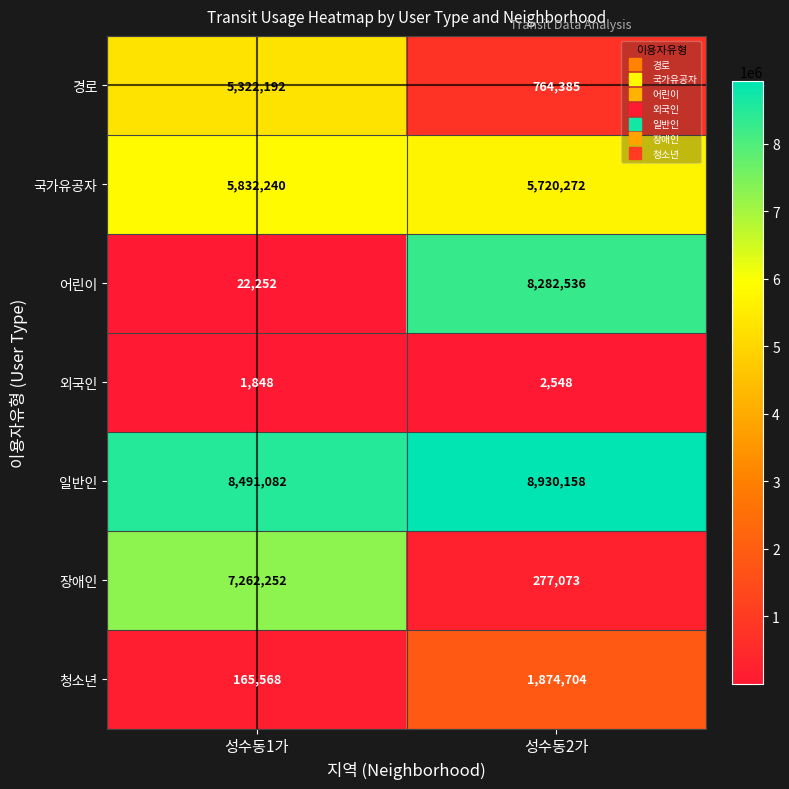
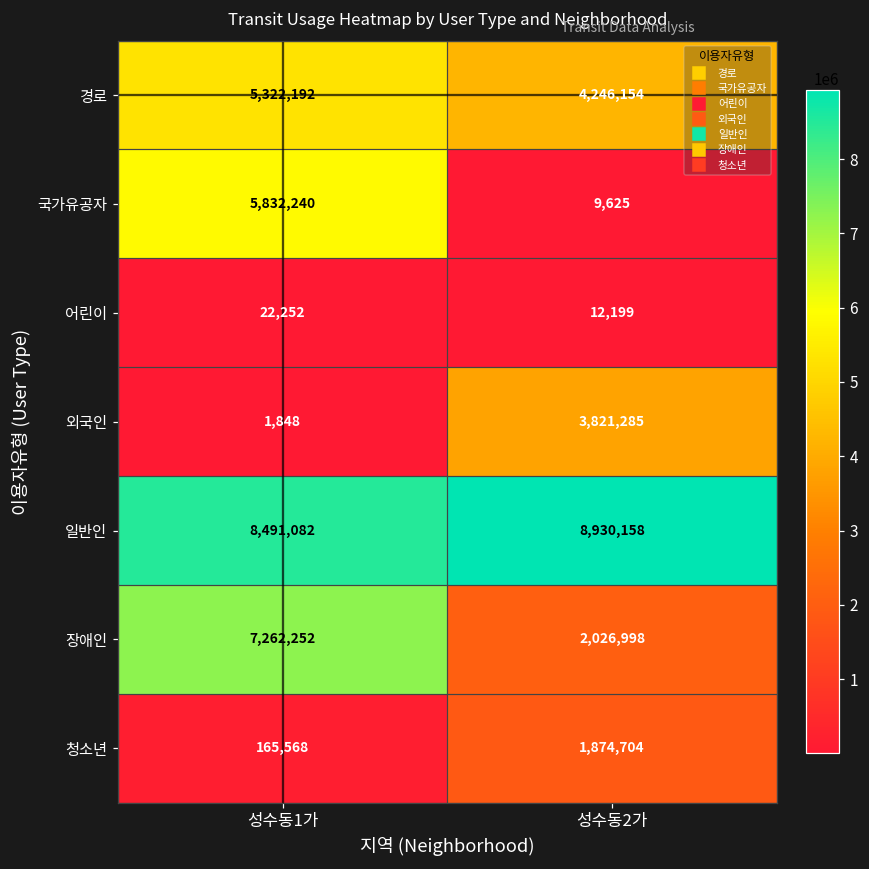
경로, 성수동2가: 764,385 -> 4,246,154
국가유공자, 성수동2가: 5,720,272 -> 9,625
어린이, 성수동2가: 8,282,536 -> 12,199
외국인, 성수동2가: 2,548 -> 3,821,285
장애인, 성수동2가: 277,073 -> 2,026,998
